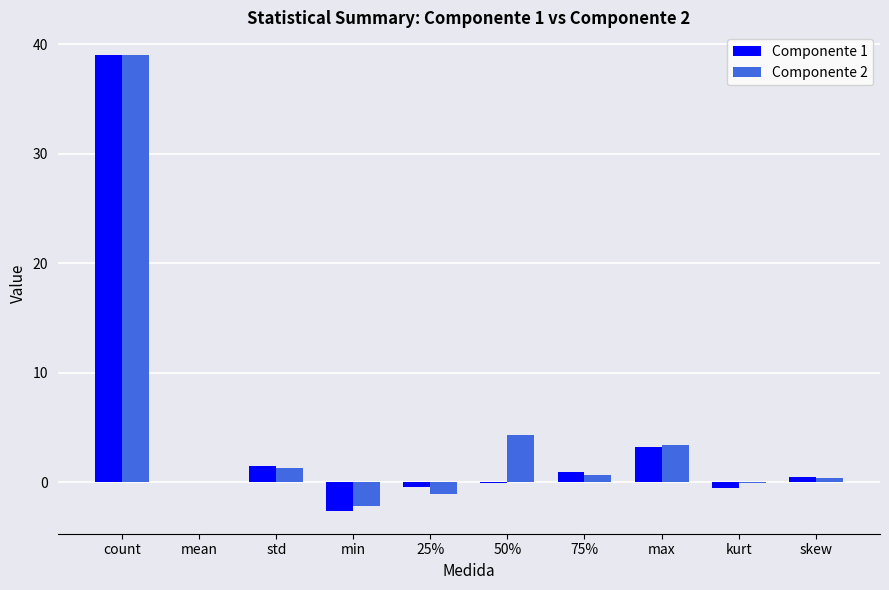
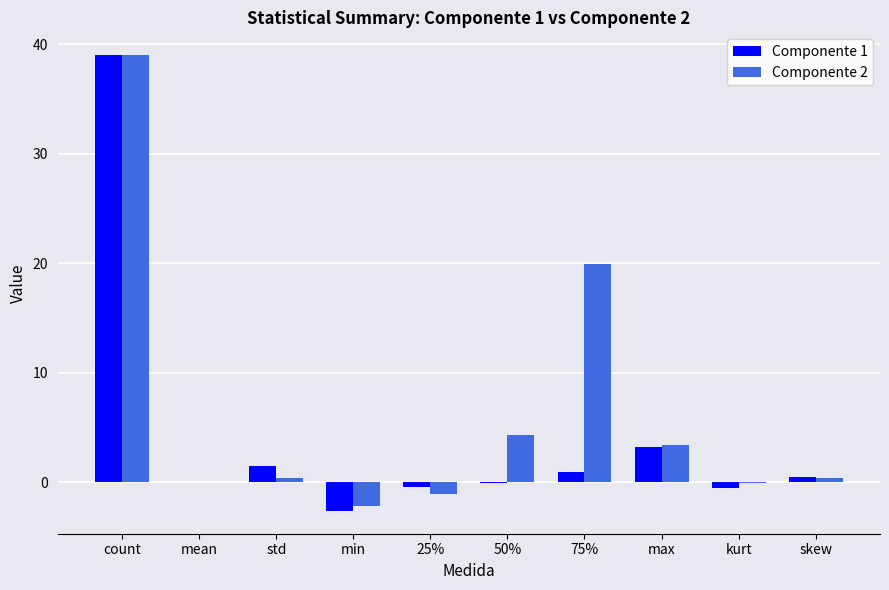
Componente 2, std: 1.3 -> 0.4
Componente 2, 75%: 0.7 -> 20.0
